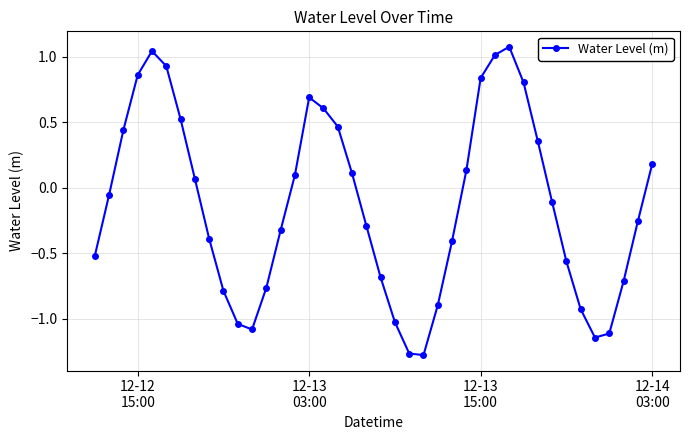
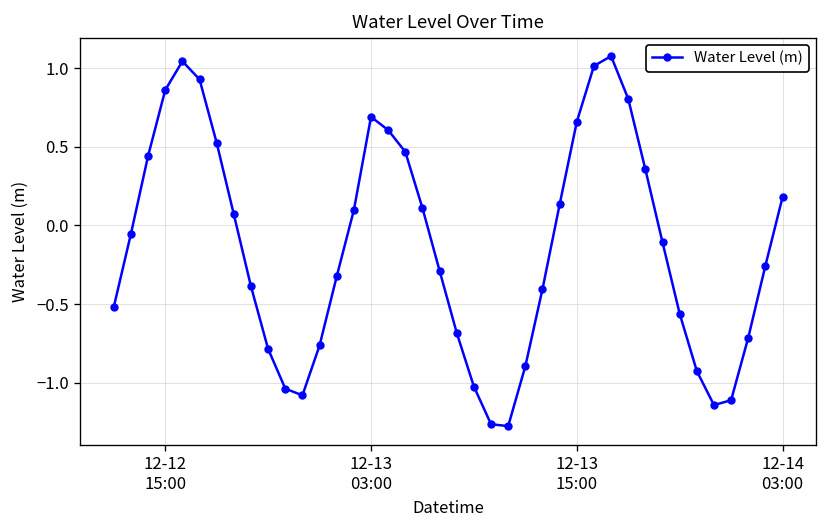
12-13 15:00: 0.84 -> 0.66
